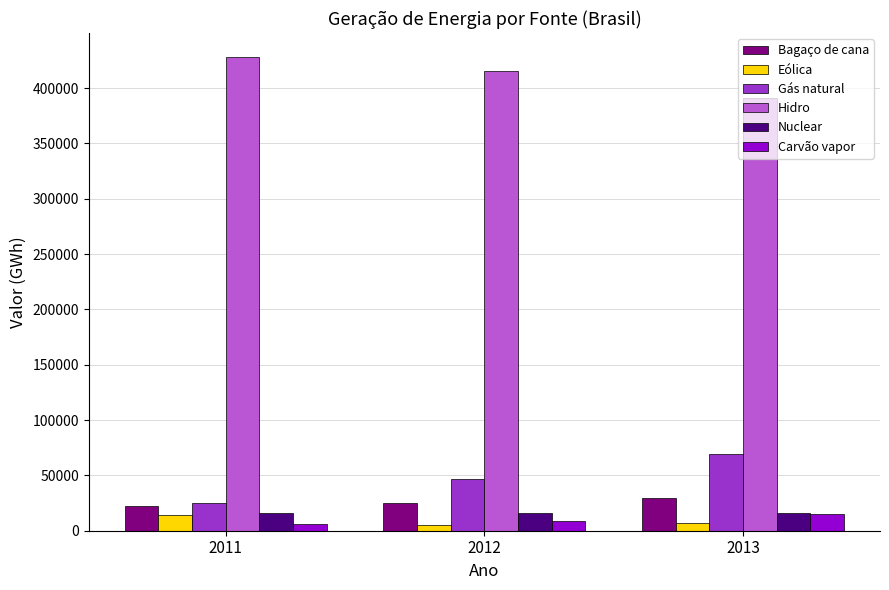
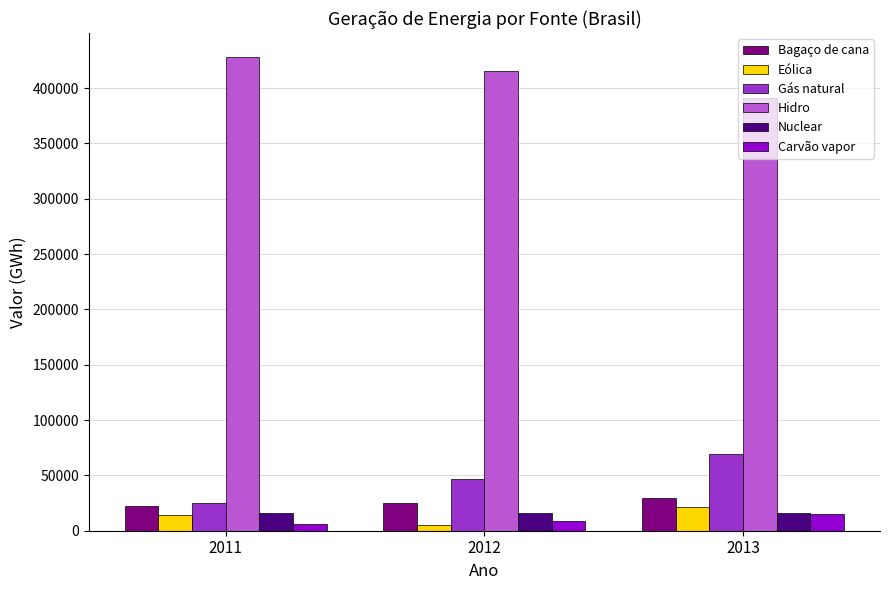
Eólica, 2013: 7000 -> 22000
